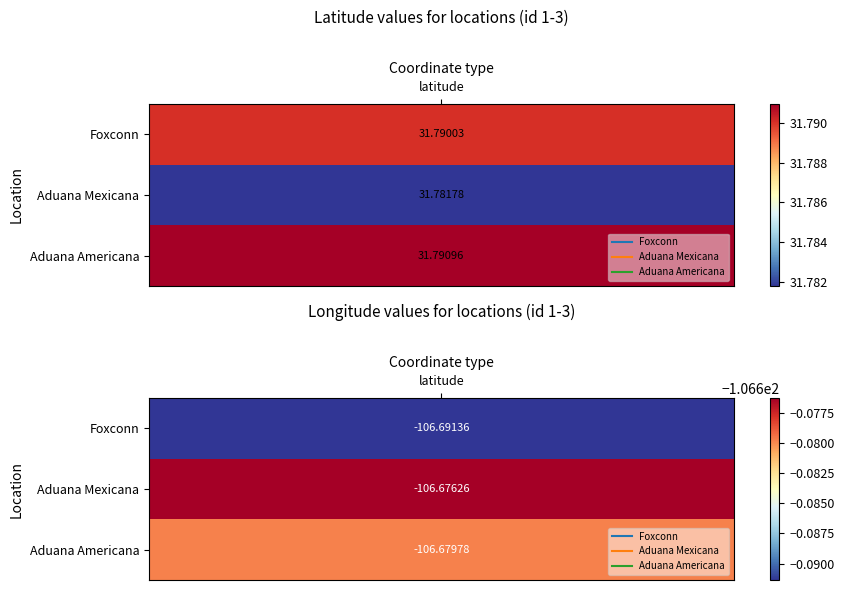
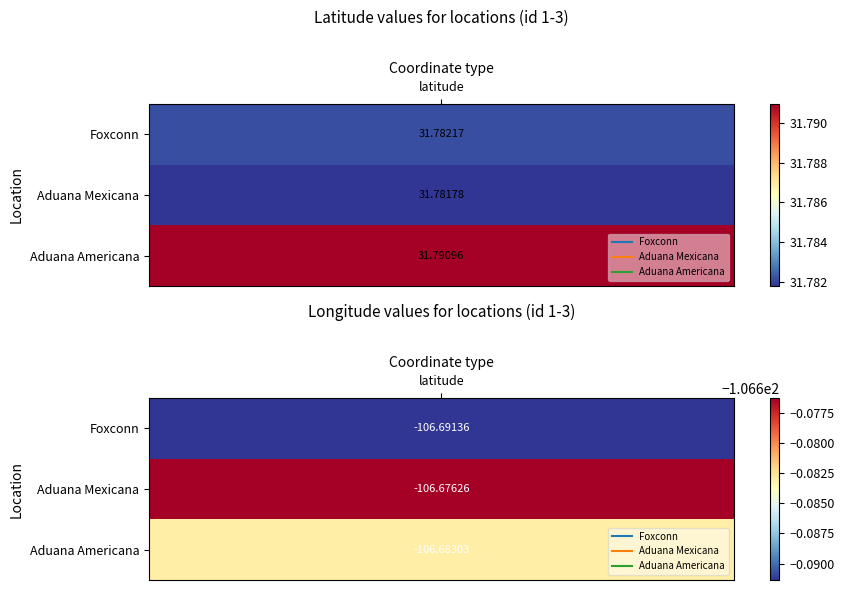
Latitude values for locations (id 1-3), Foxconn, latitude: 31.79003 -> 31.78217
Longitude values for locations (id 1-3), Aduana Americana, latitude: -106.67978 -> -106.68303
